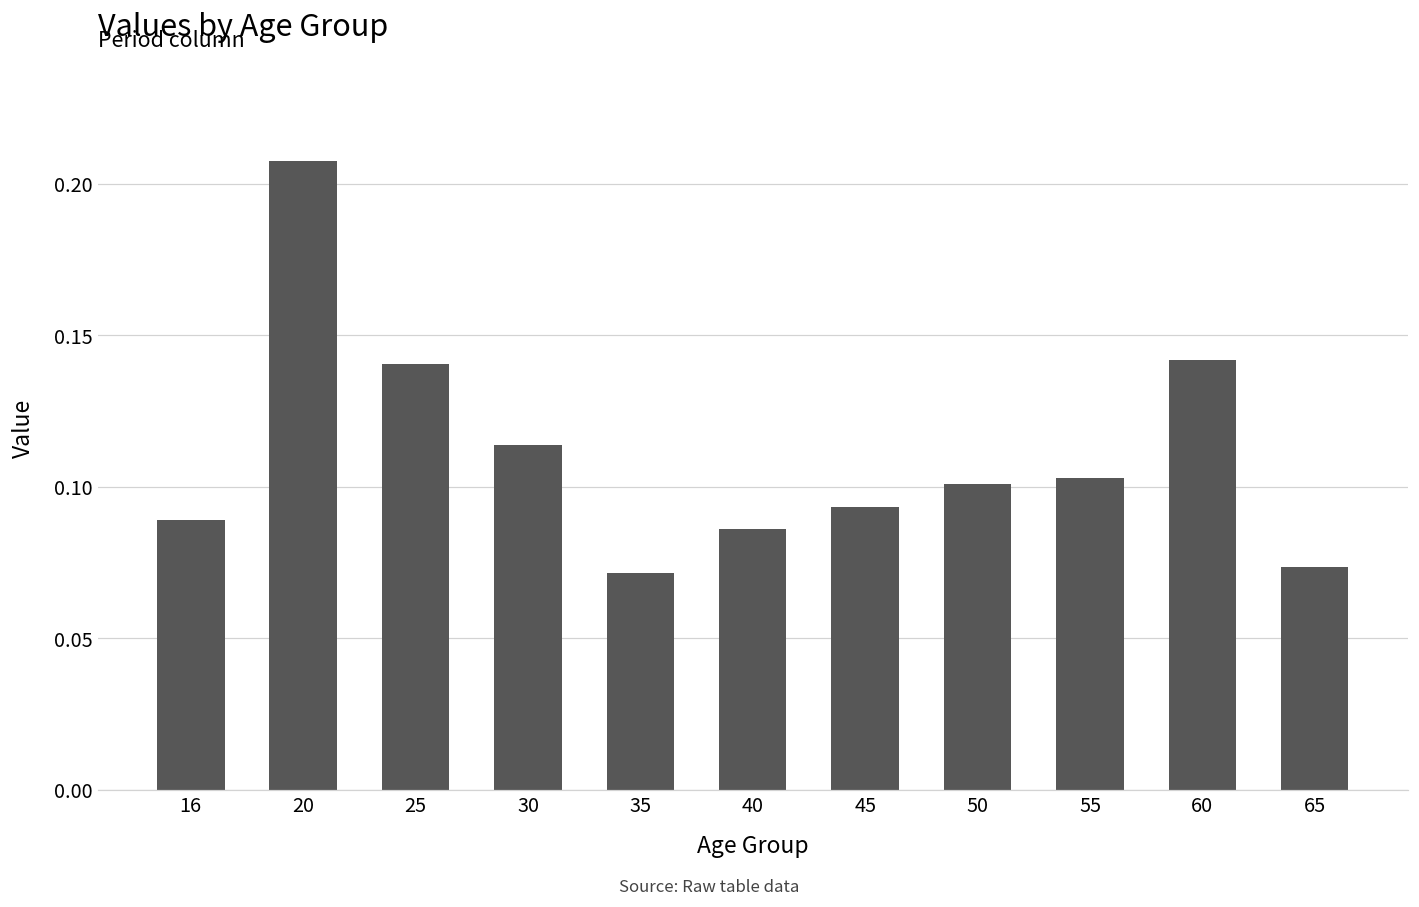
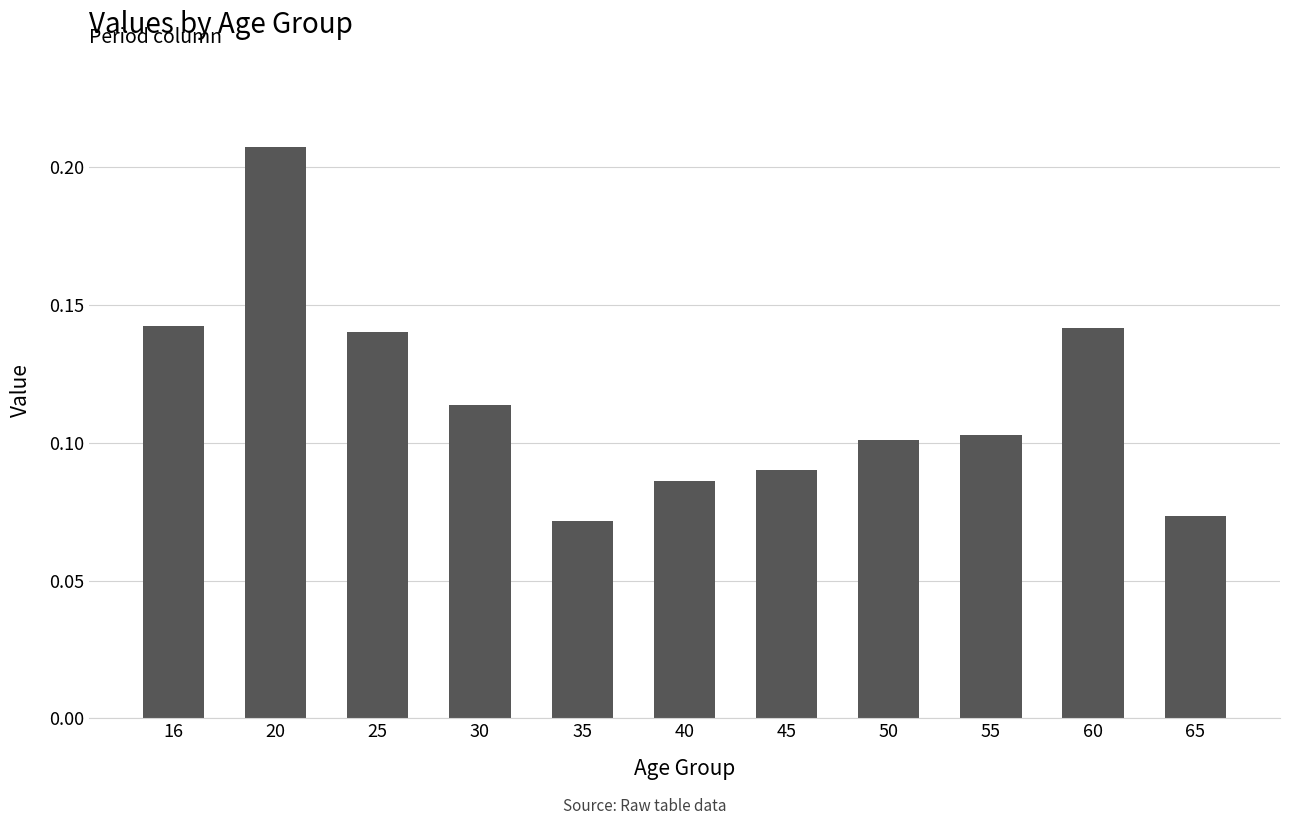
16: 0.089 -> 0.142
45: 0.093 -> 0.090
